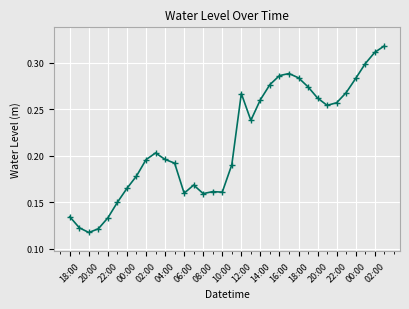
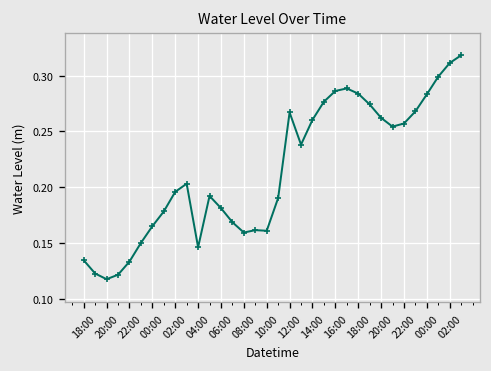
04:00: 0.20 -> 0.15
06:00: 0.16 -> 0.18
